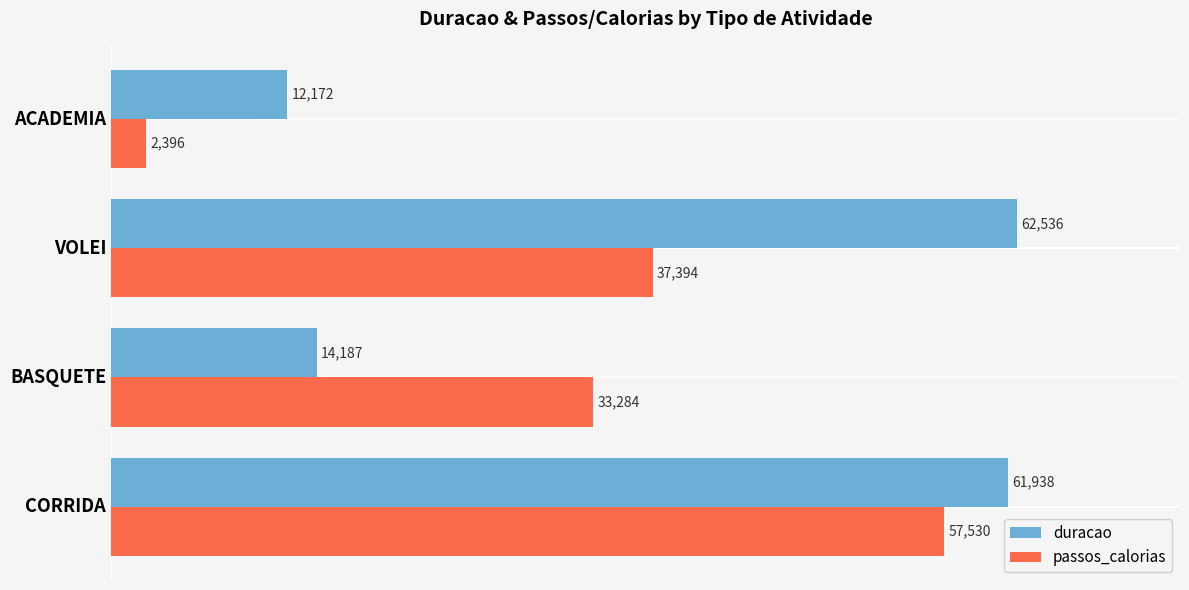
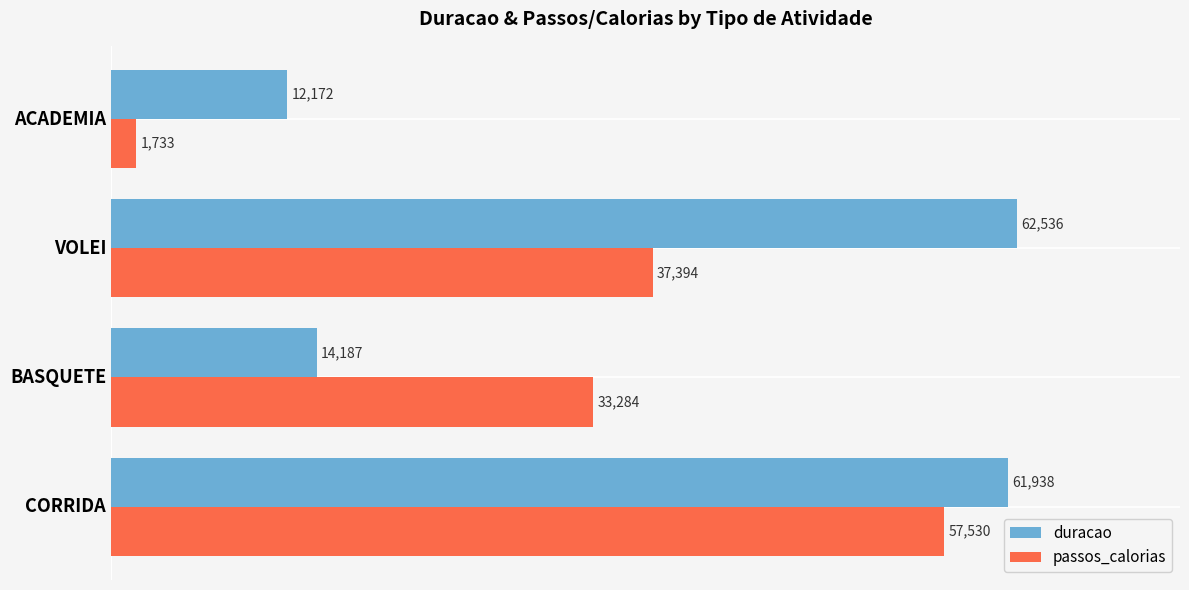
passos_calorias, ACADEMIA: 2,396 -> 1,733
